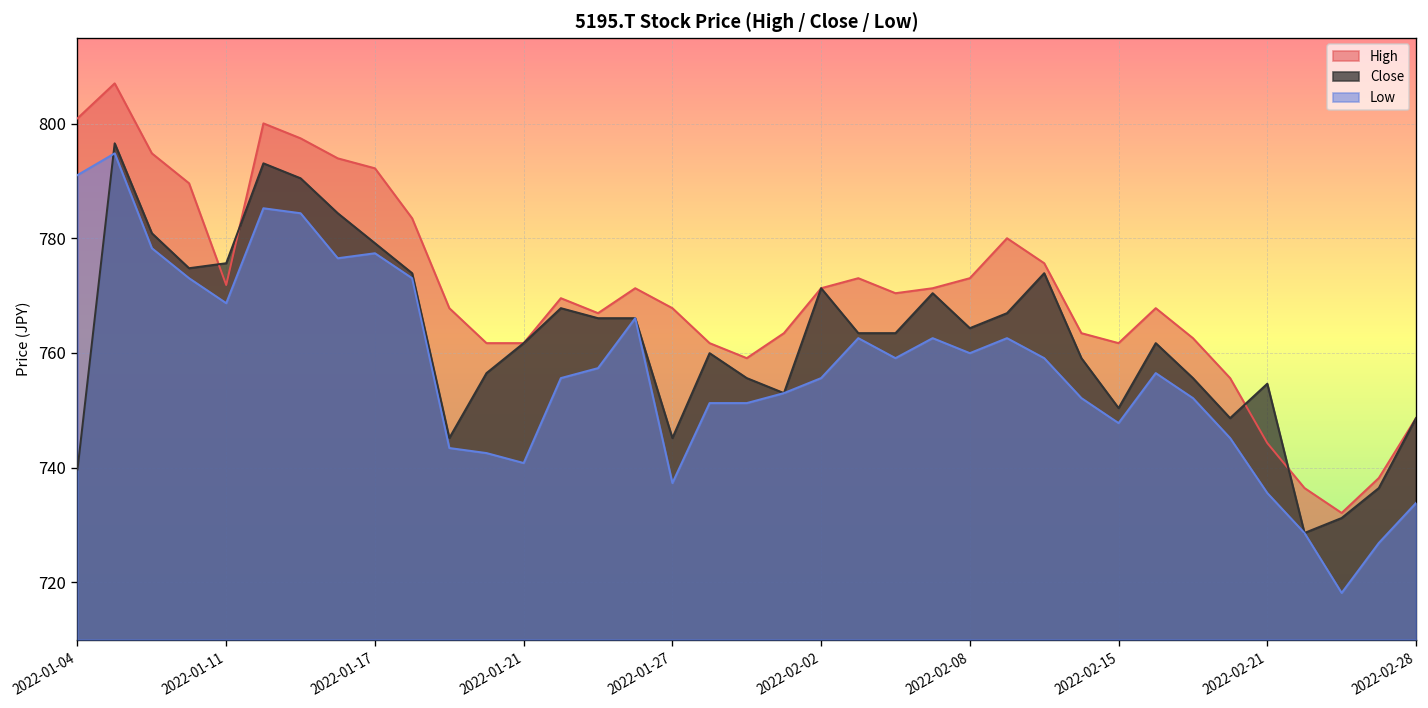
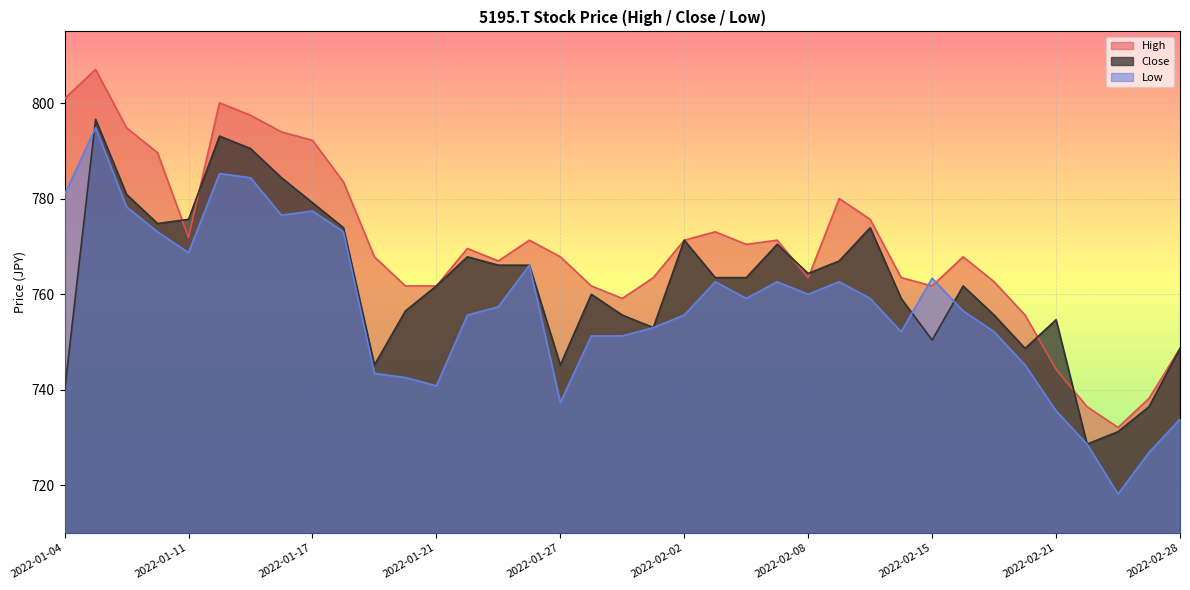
Low, 2022-01-04: 791 -> 781
High, 2022-02-08: 773 -> 763
Low, 2022-02-15: 748 -> 763
